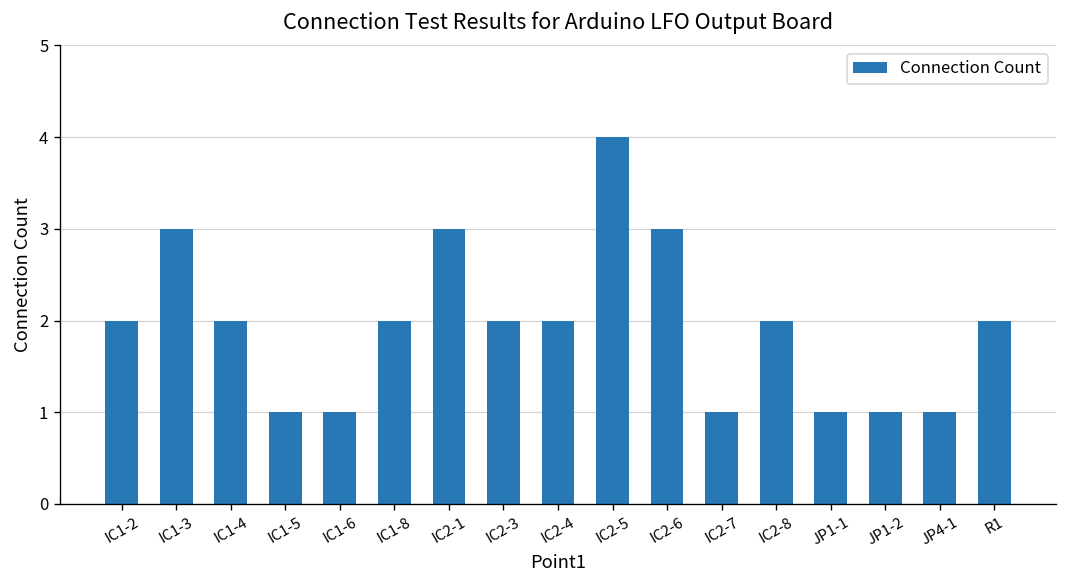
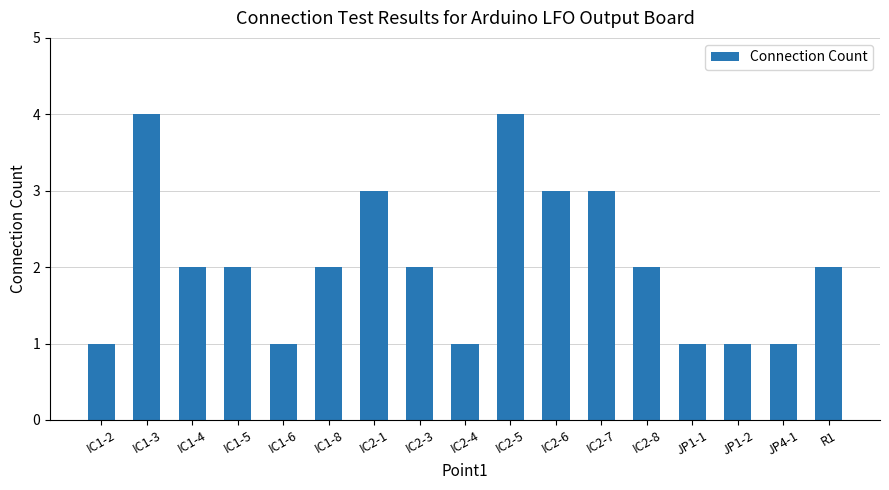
IC1-2: 2 -> 1
IC1-3: 3 -> 4
IC1-5: 1 -> 2
IC2-4: 2 -> 1
IC2-7: 1 -> 3
